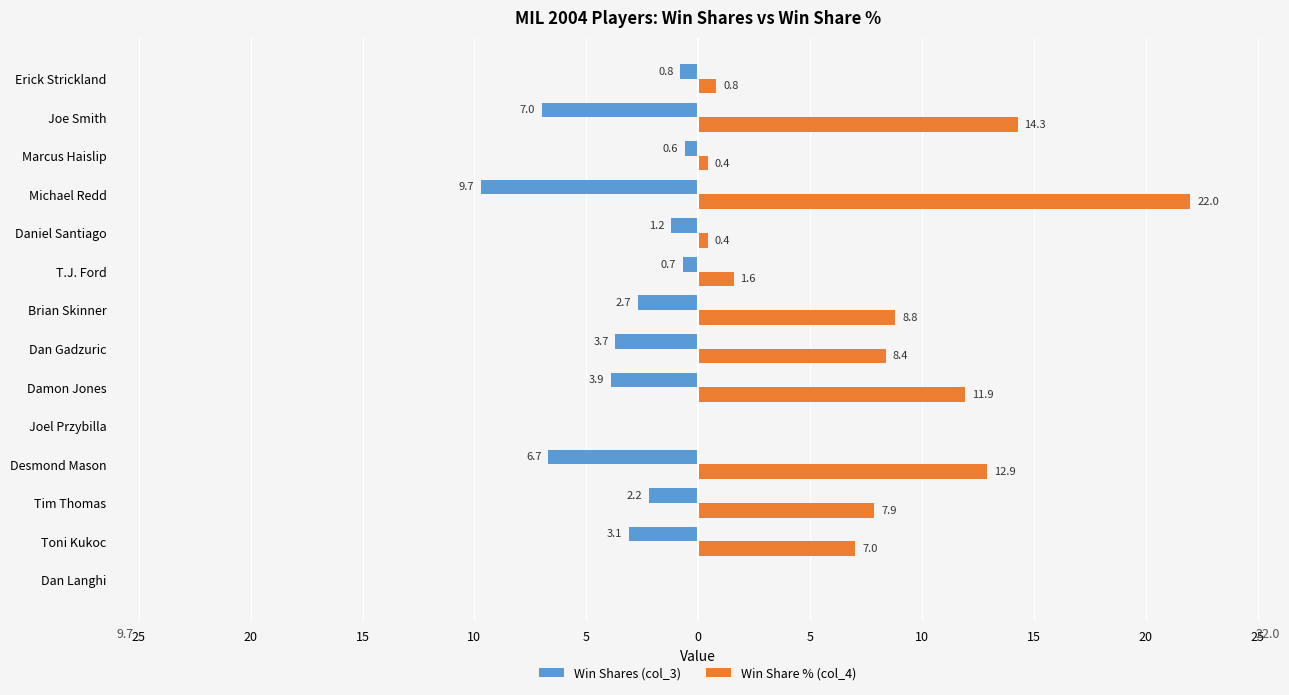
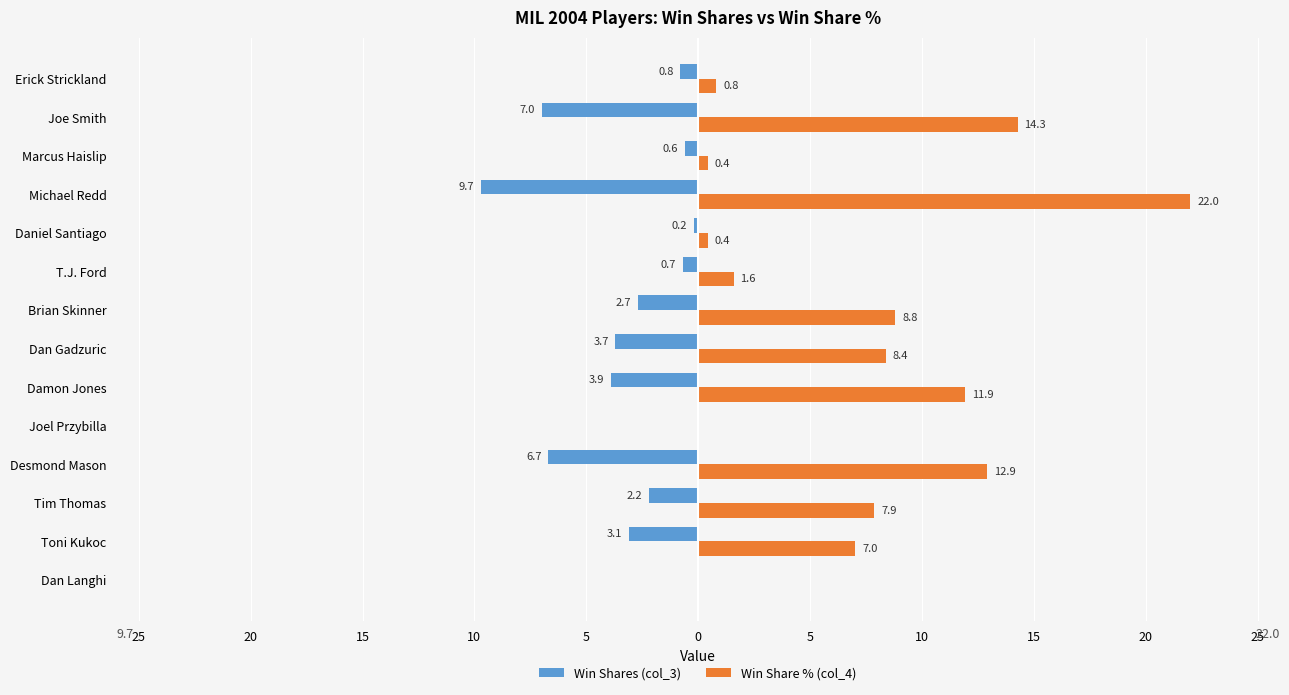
Win Shares (col_3), Daniel Santiago: 1.2 -> 0.2
